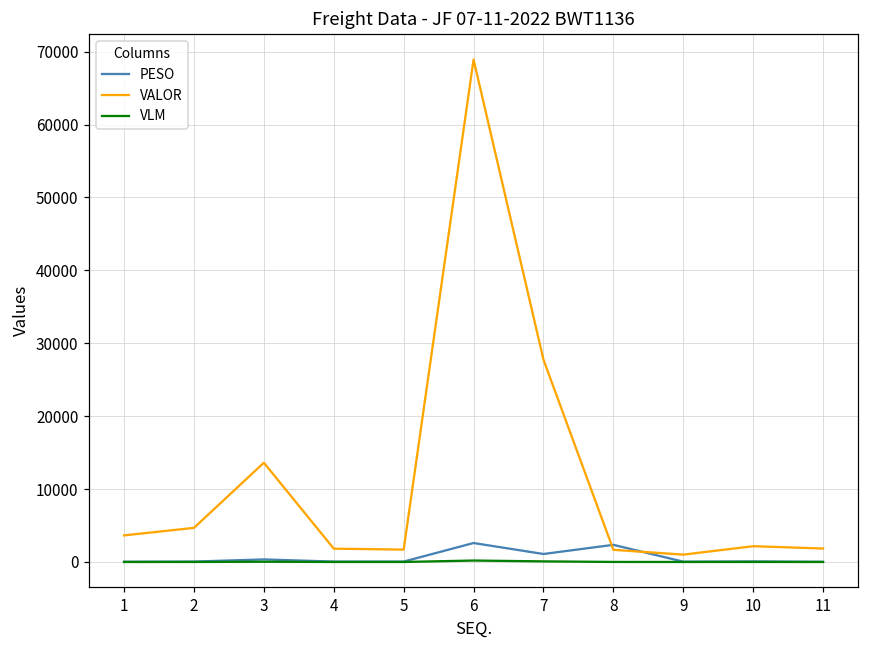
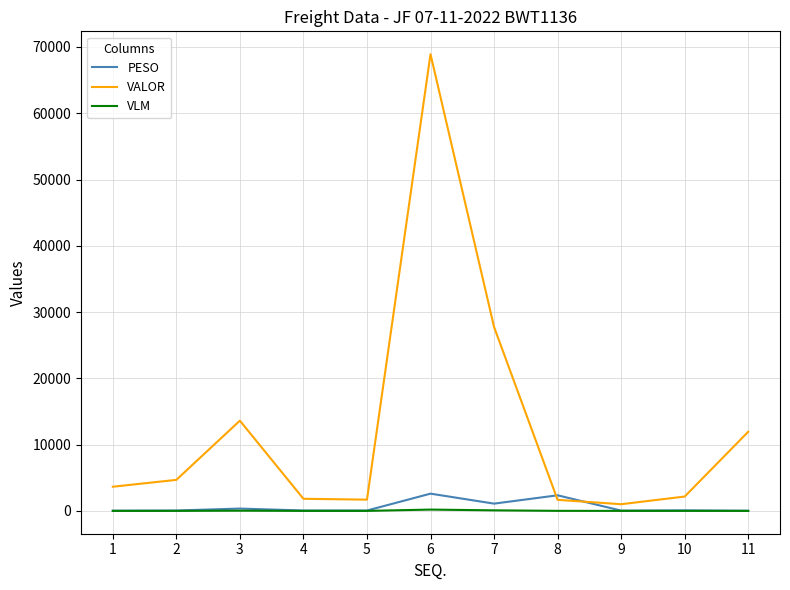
VALOR, 11: 2000 -> 12000
